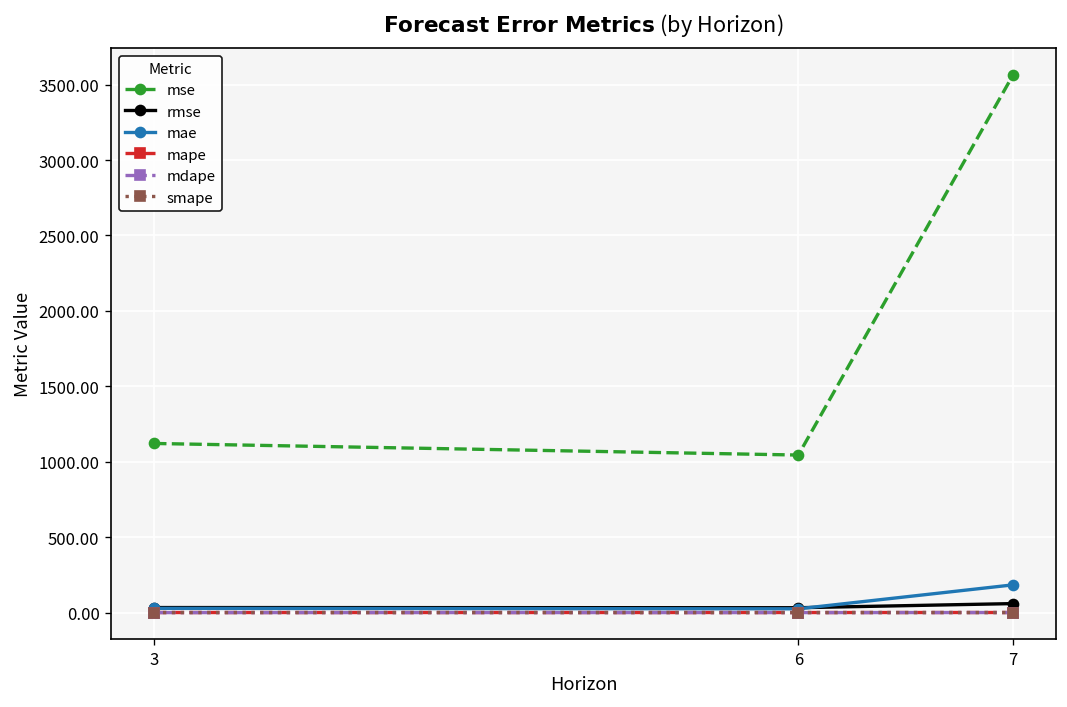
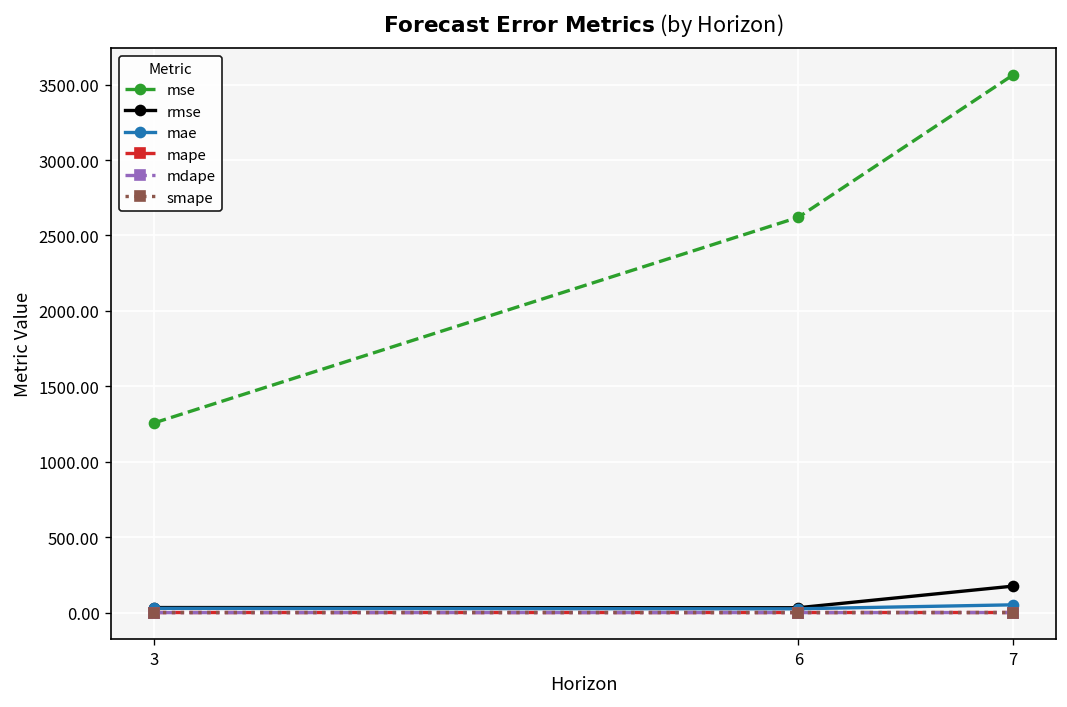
mse, 3: 1120 -> 1260
mse, 6: 1040 -> 2620
rmse, 7: 60 -> 180
mae, 7: 180 -> 50
